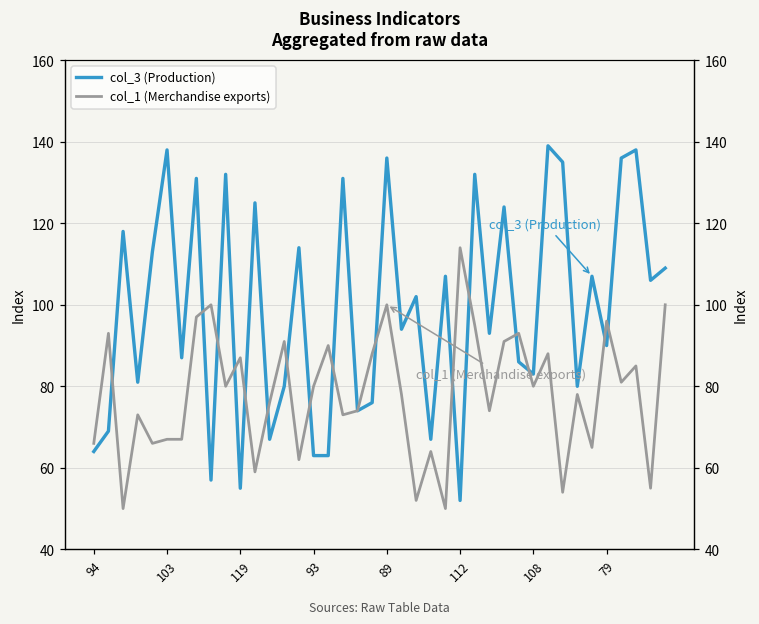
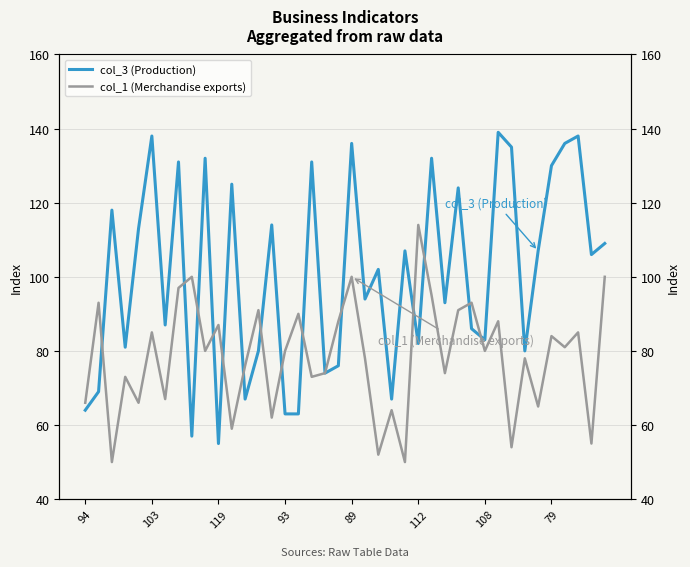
col_1 (Merchandise exports), 103: 67 -> 85
col_3 (Production), 112: 52 -> 82
col_3 (Production), 79: 90 -> 130
col_1 (Merchandise exports), 79: 96 -> 84
